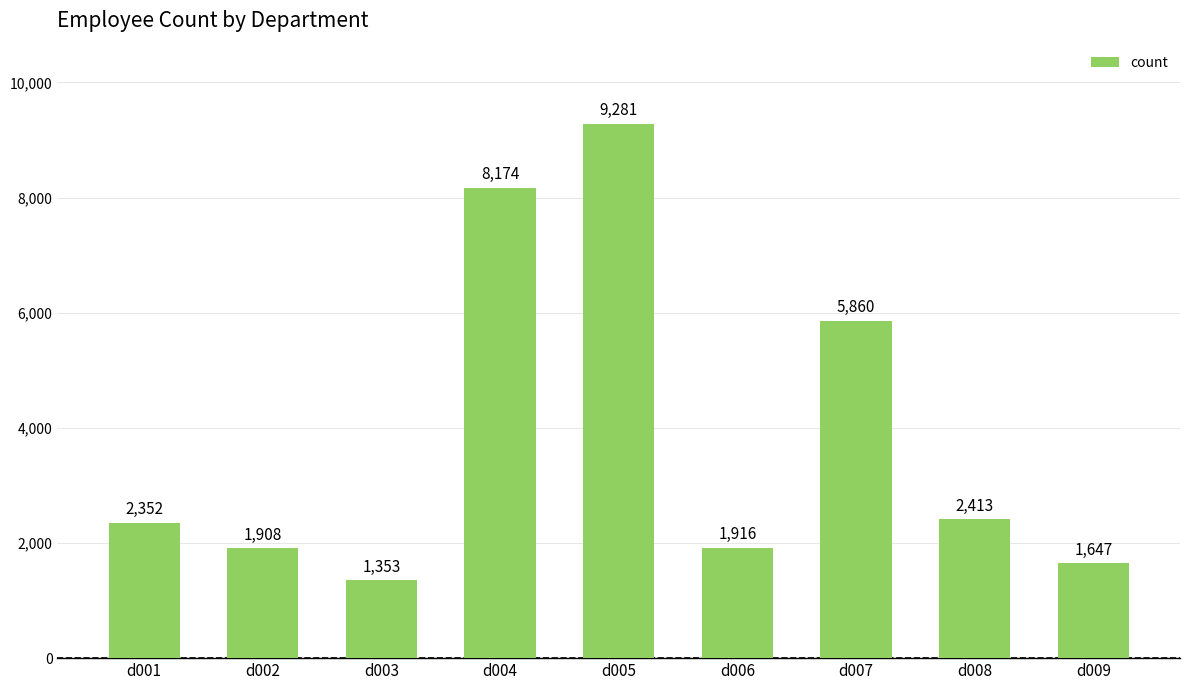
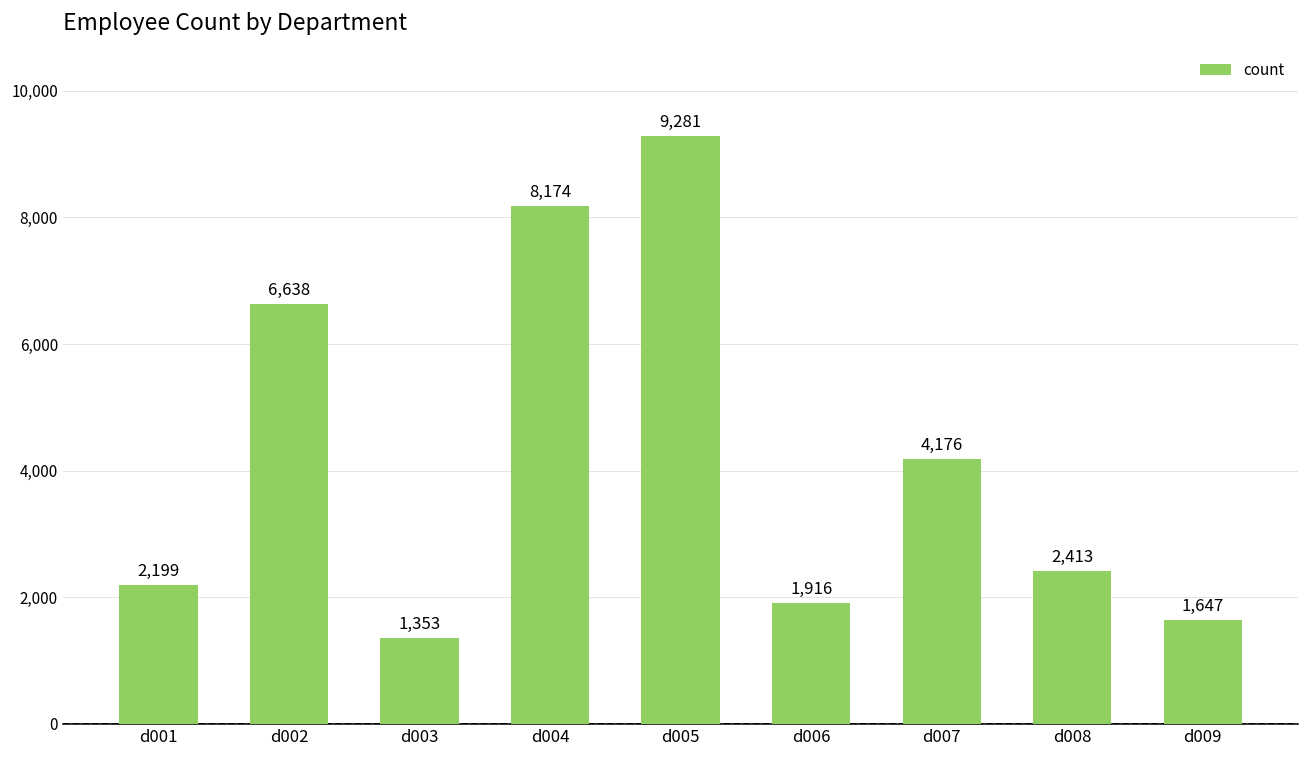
d001: 2,352 -> 2,199
d002: 1,908 -> 6,638
d007: 5,860 -> 4,176
